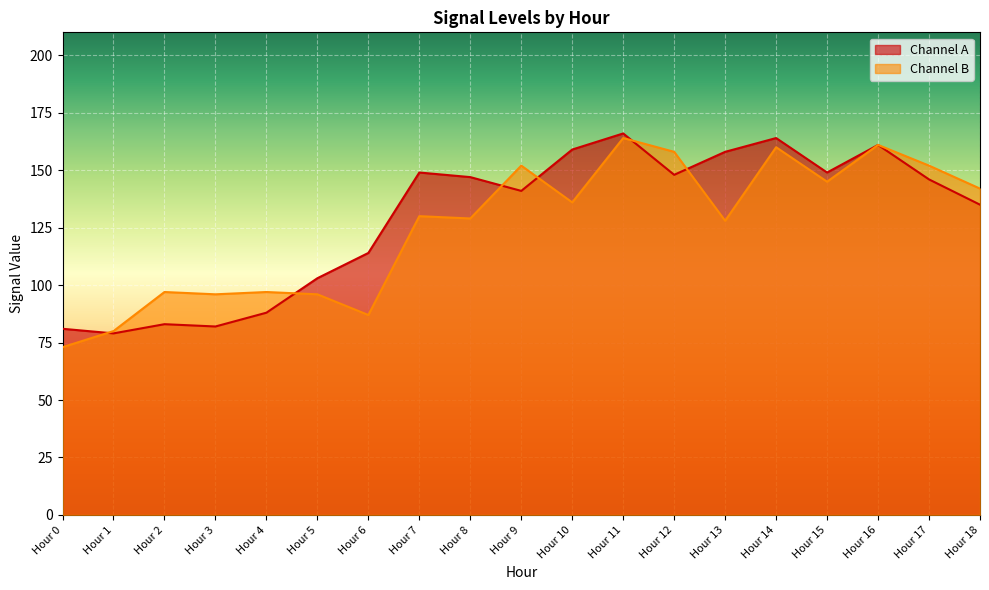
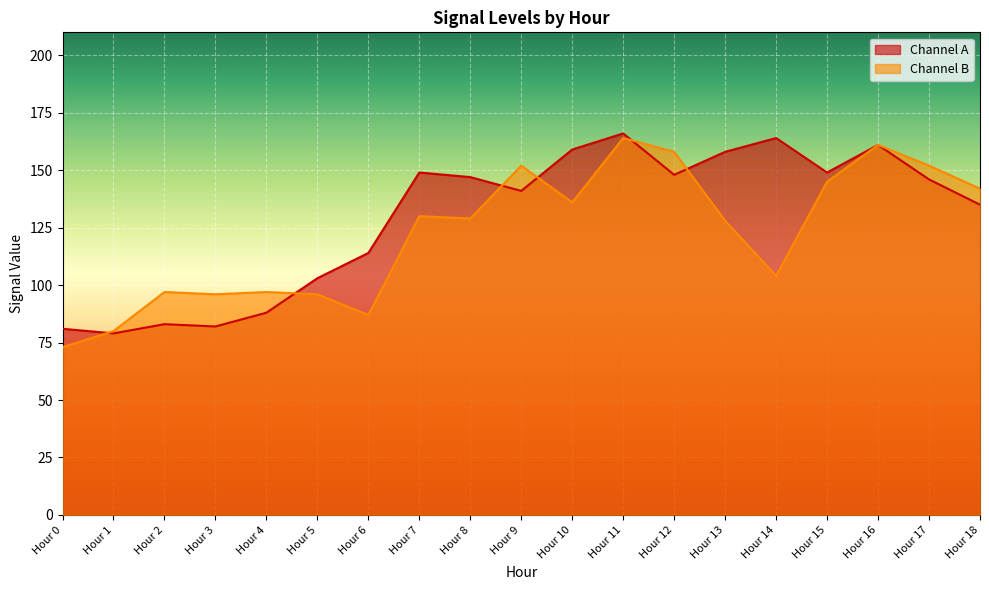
Channel B, Hour 14: 160 -> 104
